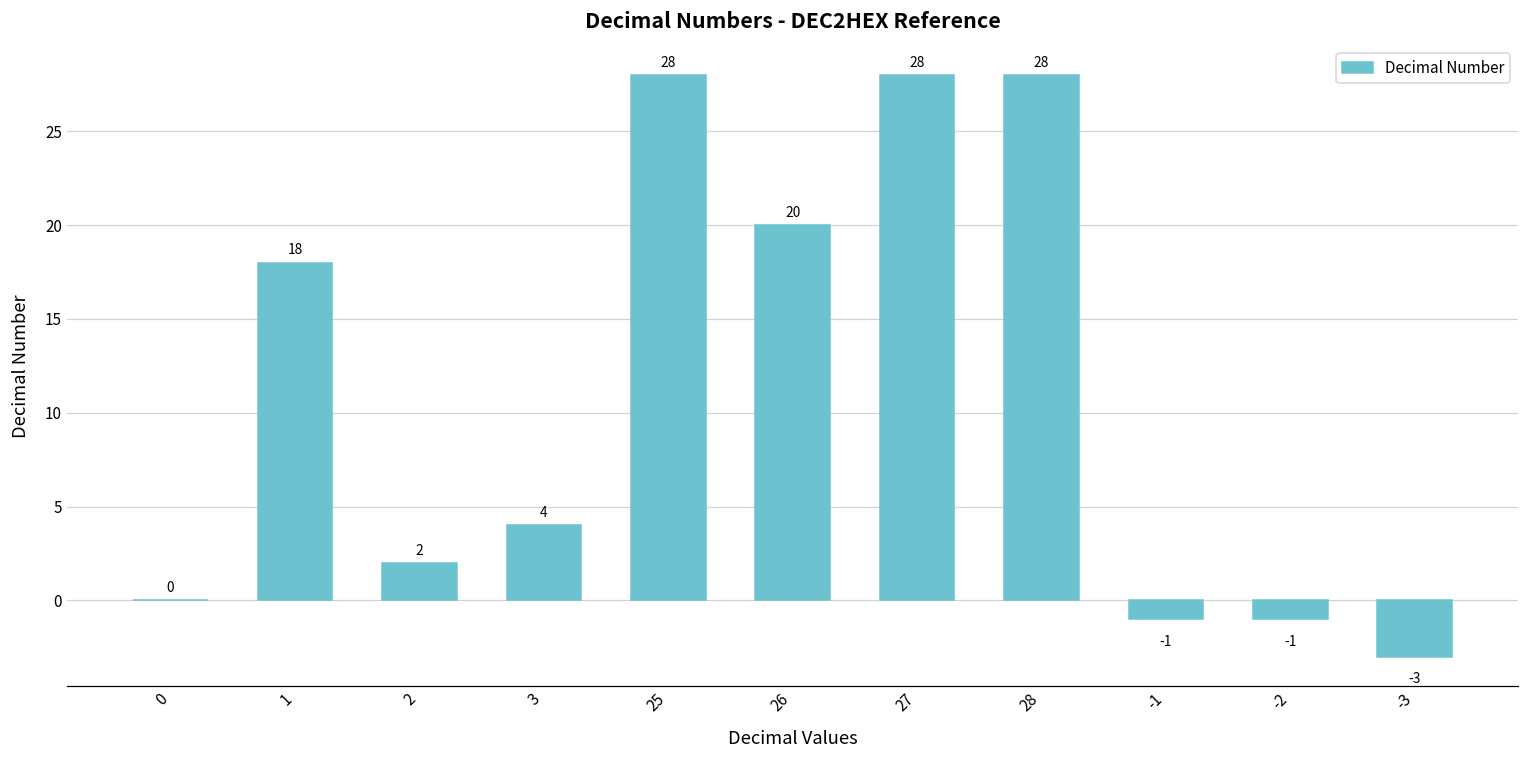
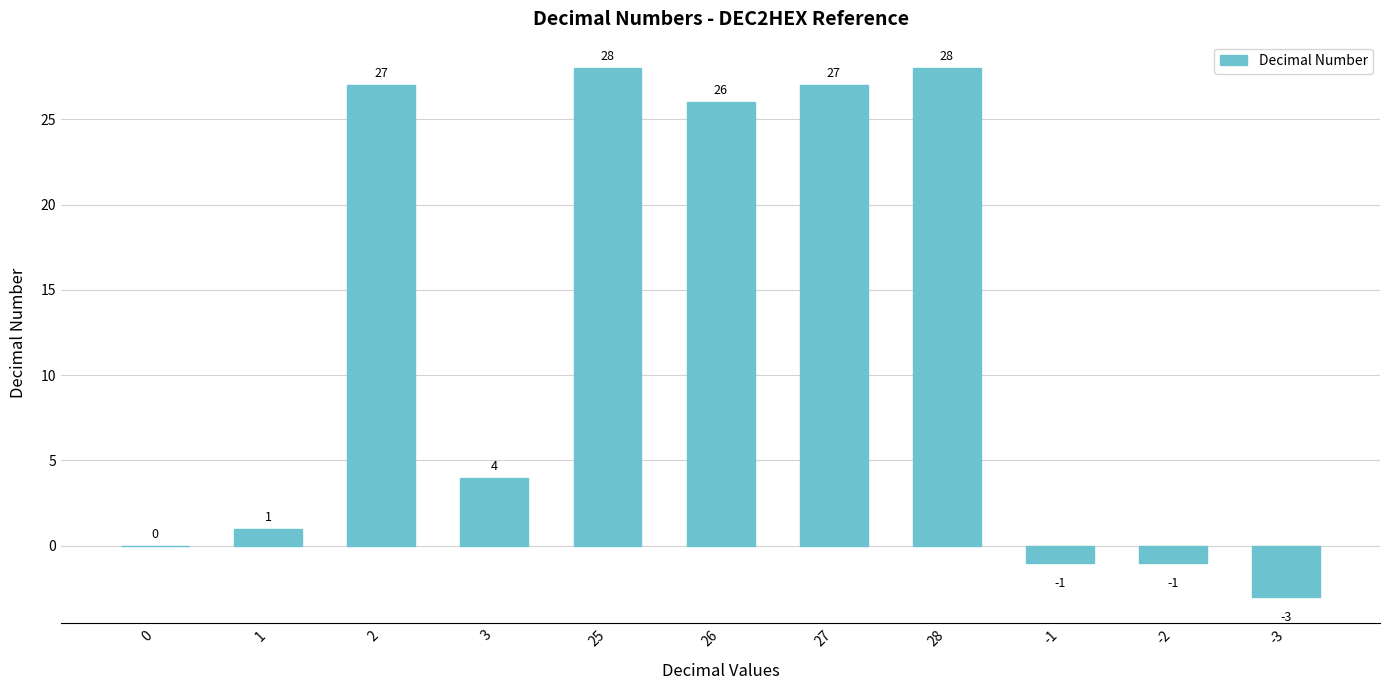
1: 18 -> 1
2: 2 -> 27
26: 20 -> 26
27: 28 -> 27
